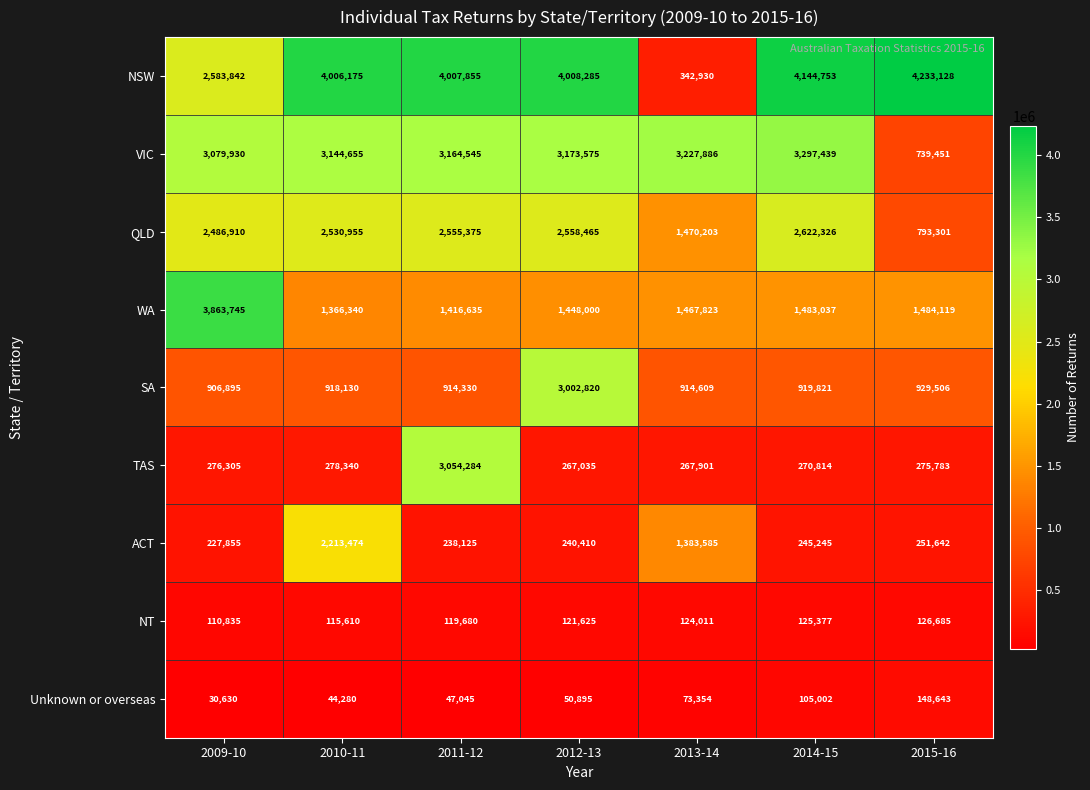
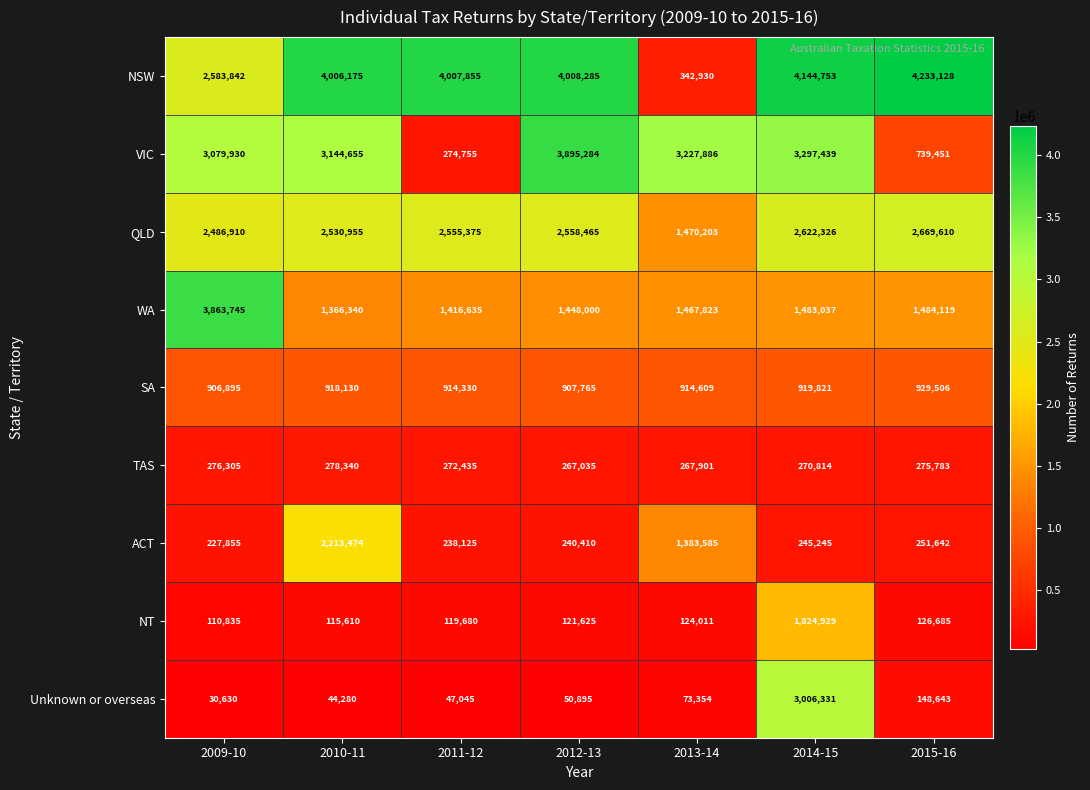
VIC, 2011-12: 3,164,545 -> 274,755
VIC, 2012-13: 3,173,575 -> 3,895,284
QLD, 2015-16: 793,301 -> 2,669,610
SA, 2012-13: 3,002,820 -> 907,765
TAS, 2011-12: 3,054,284 -> 272,435
NT, 2014-15: 125,377 -> 1,824,929
Unknown or overseas, 2014-15: 105,002 -> 3,006,331
